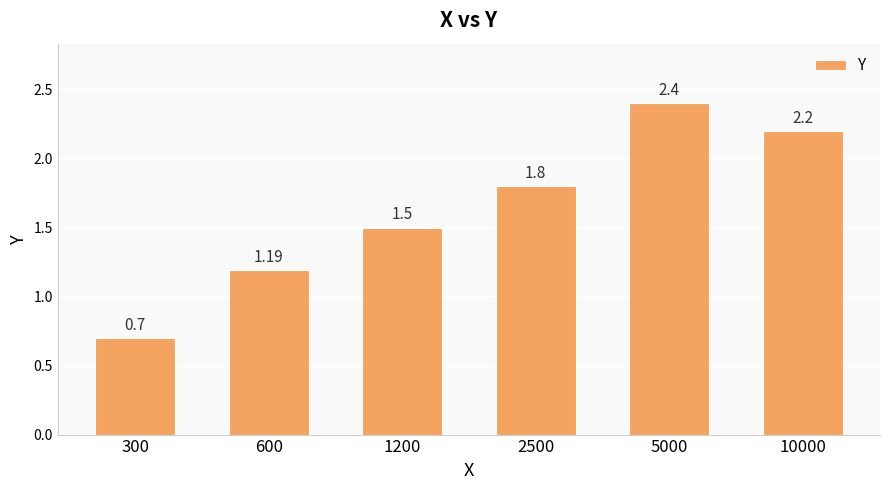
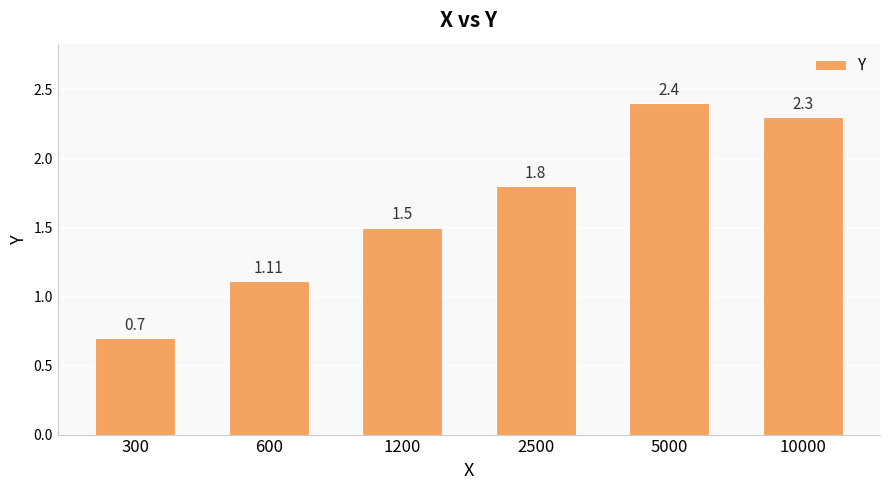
600: 1.19 -> 1.11
10000: 2.2 -> 2.3
